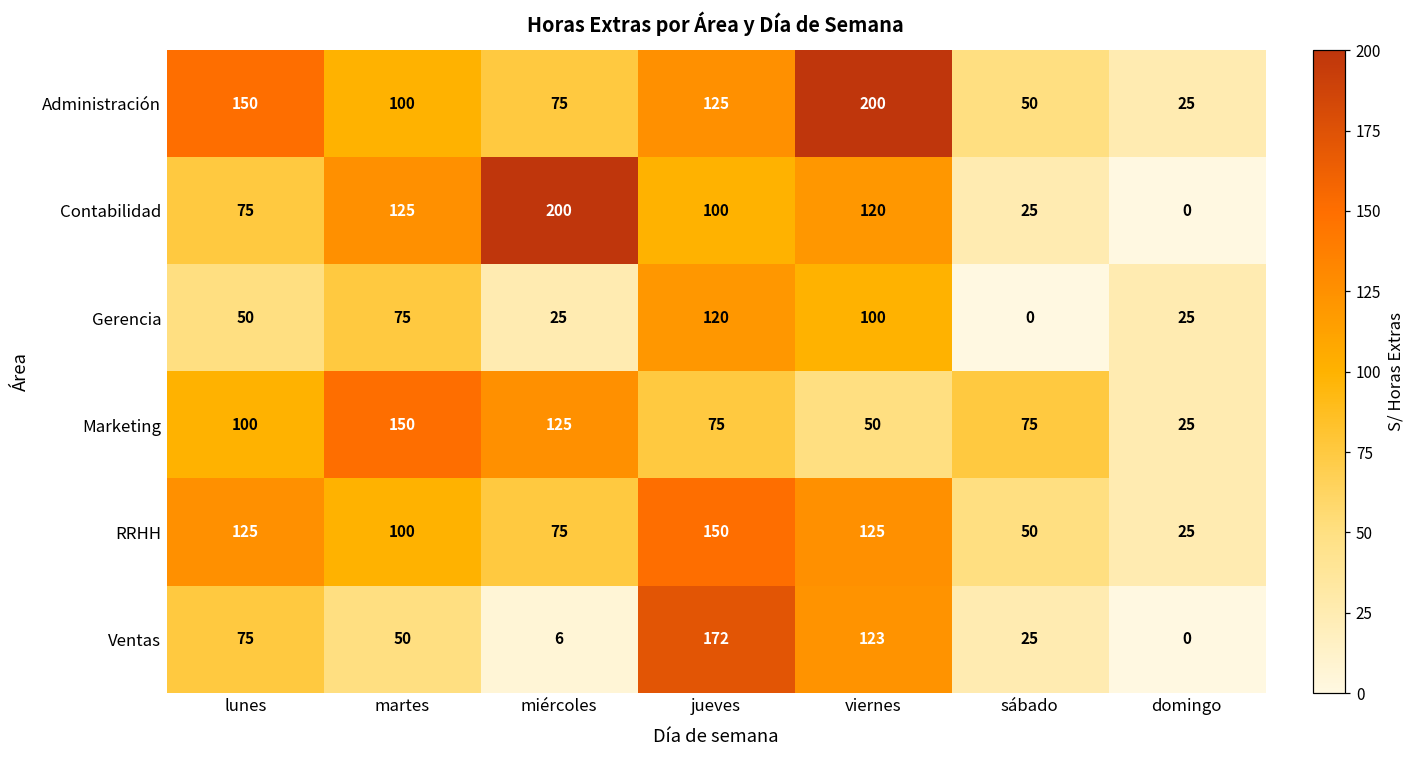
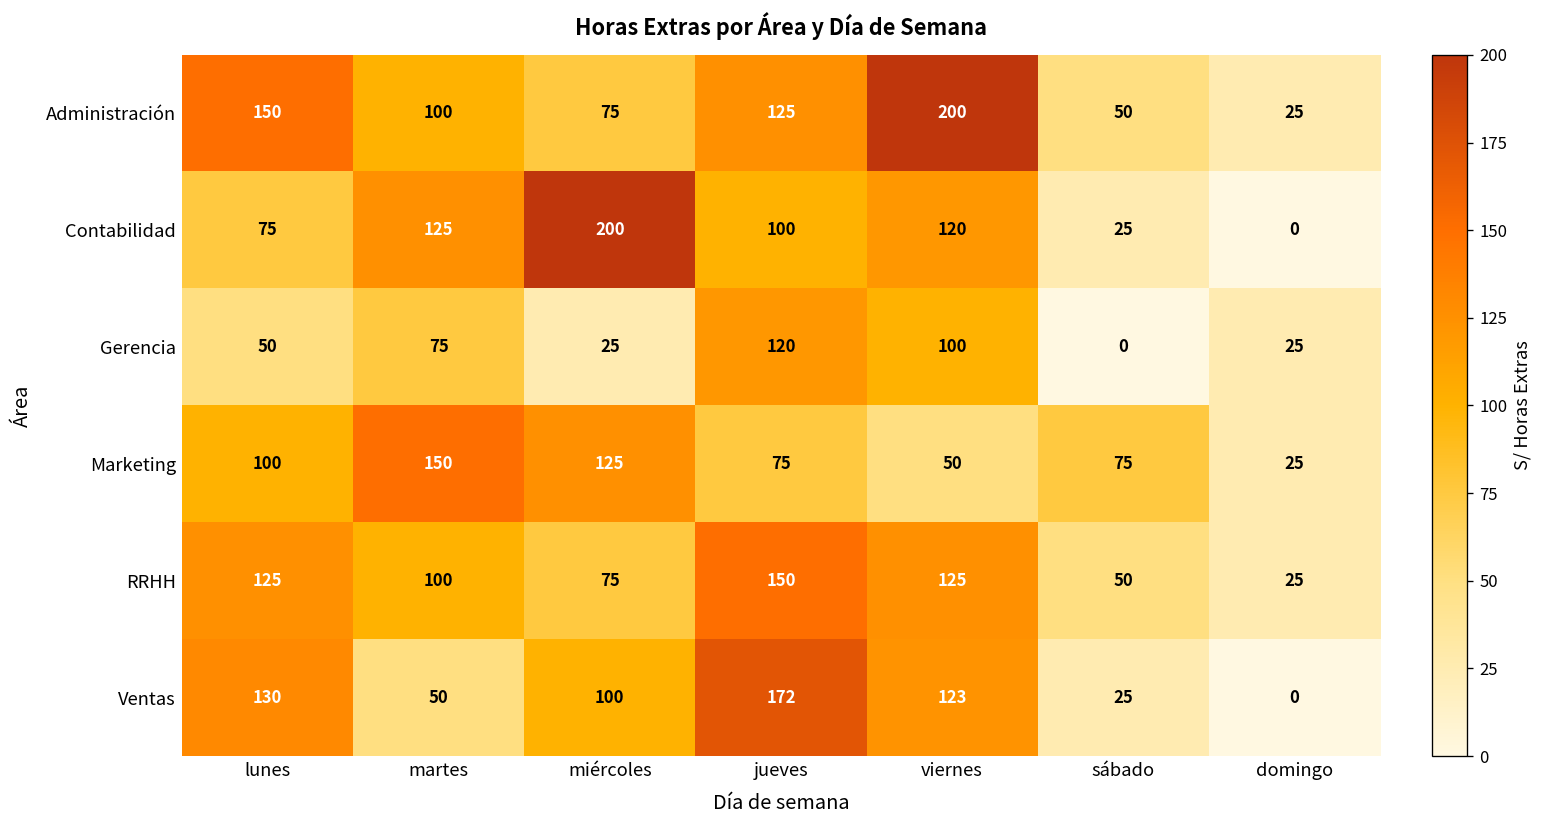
Ventas, lunes: 75 -> 130
Ventas, miércoles: 6 -> 100
